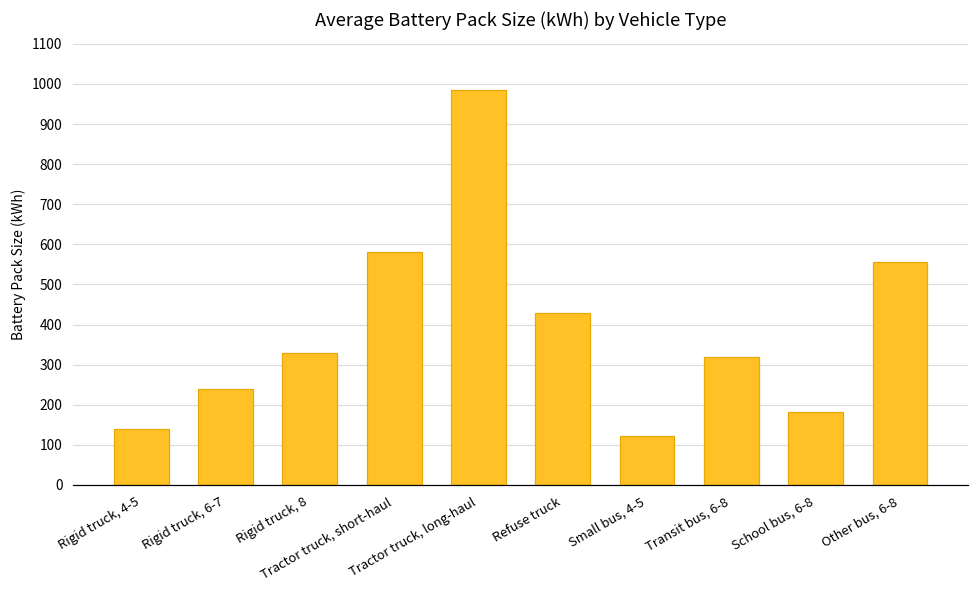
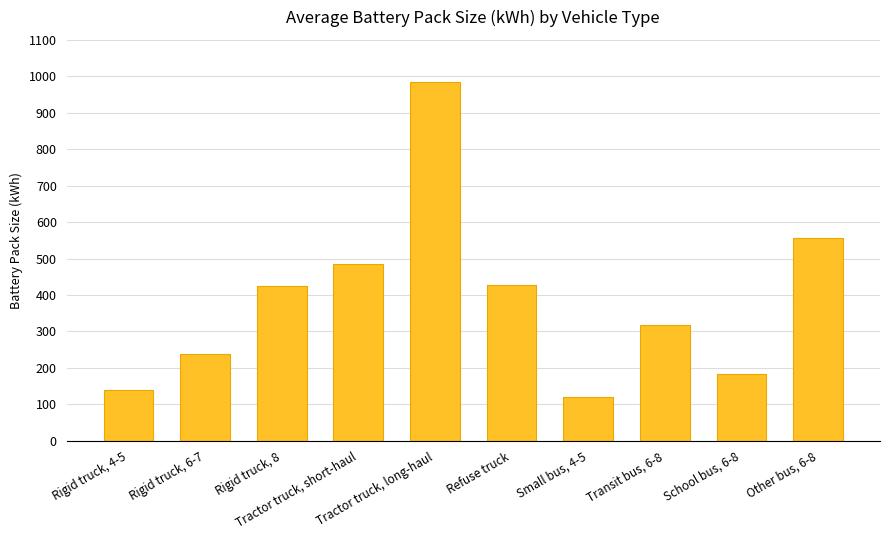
Rigid truck, 8: 330 -> 430
Tractor truck, short-haul: 580 -> 490
